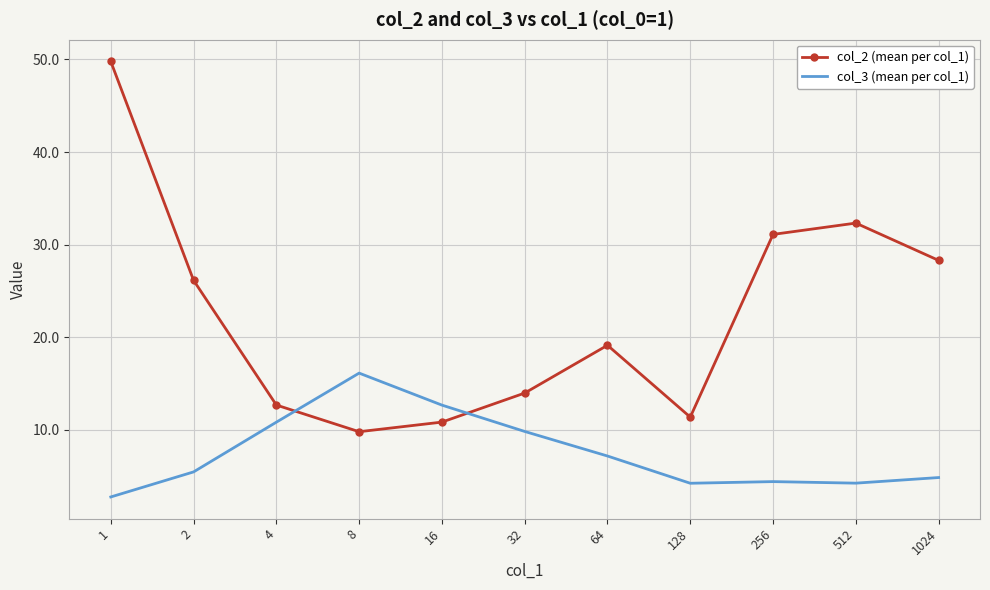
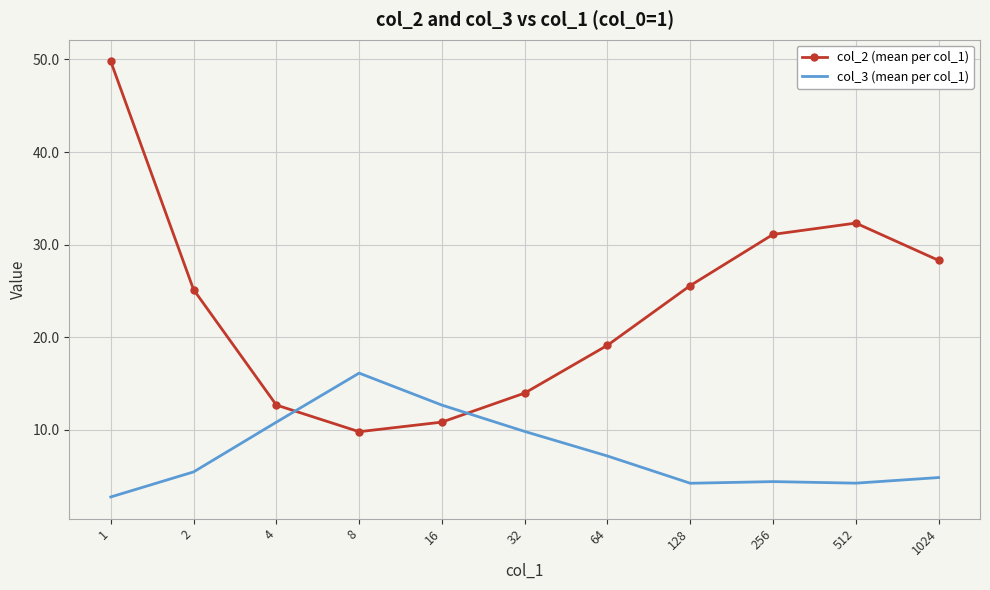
col_2 (mean per col_1), 2: 26 -> 25
col_2 (mean per col_1), 128: 11 -> 26
